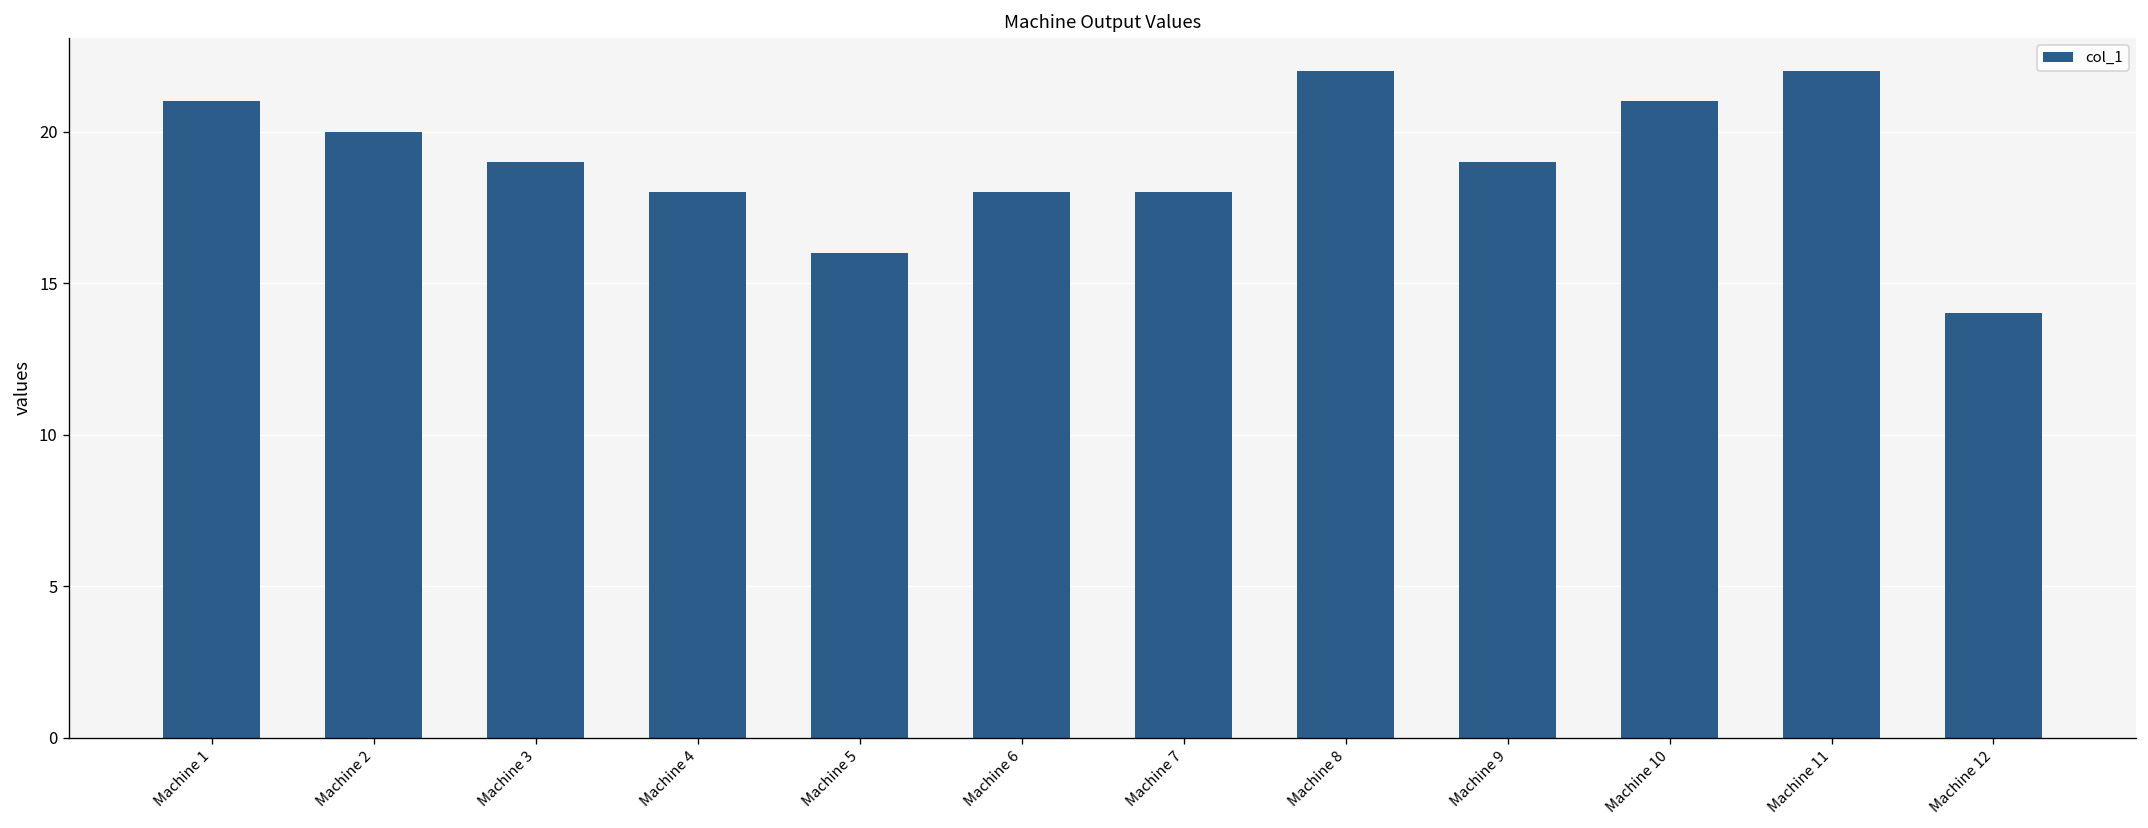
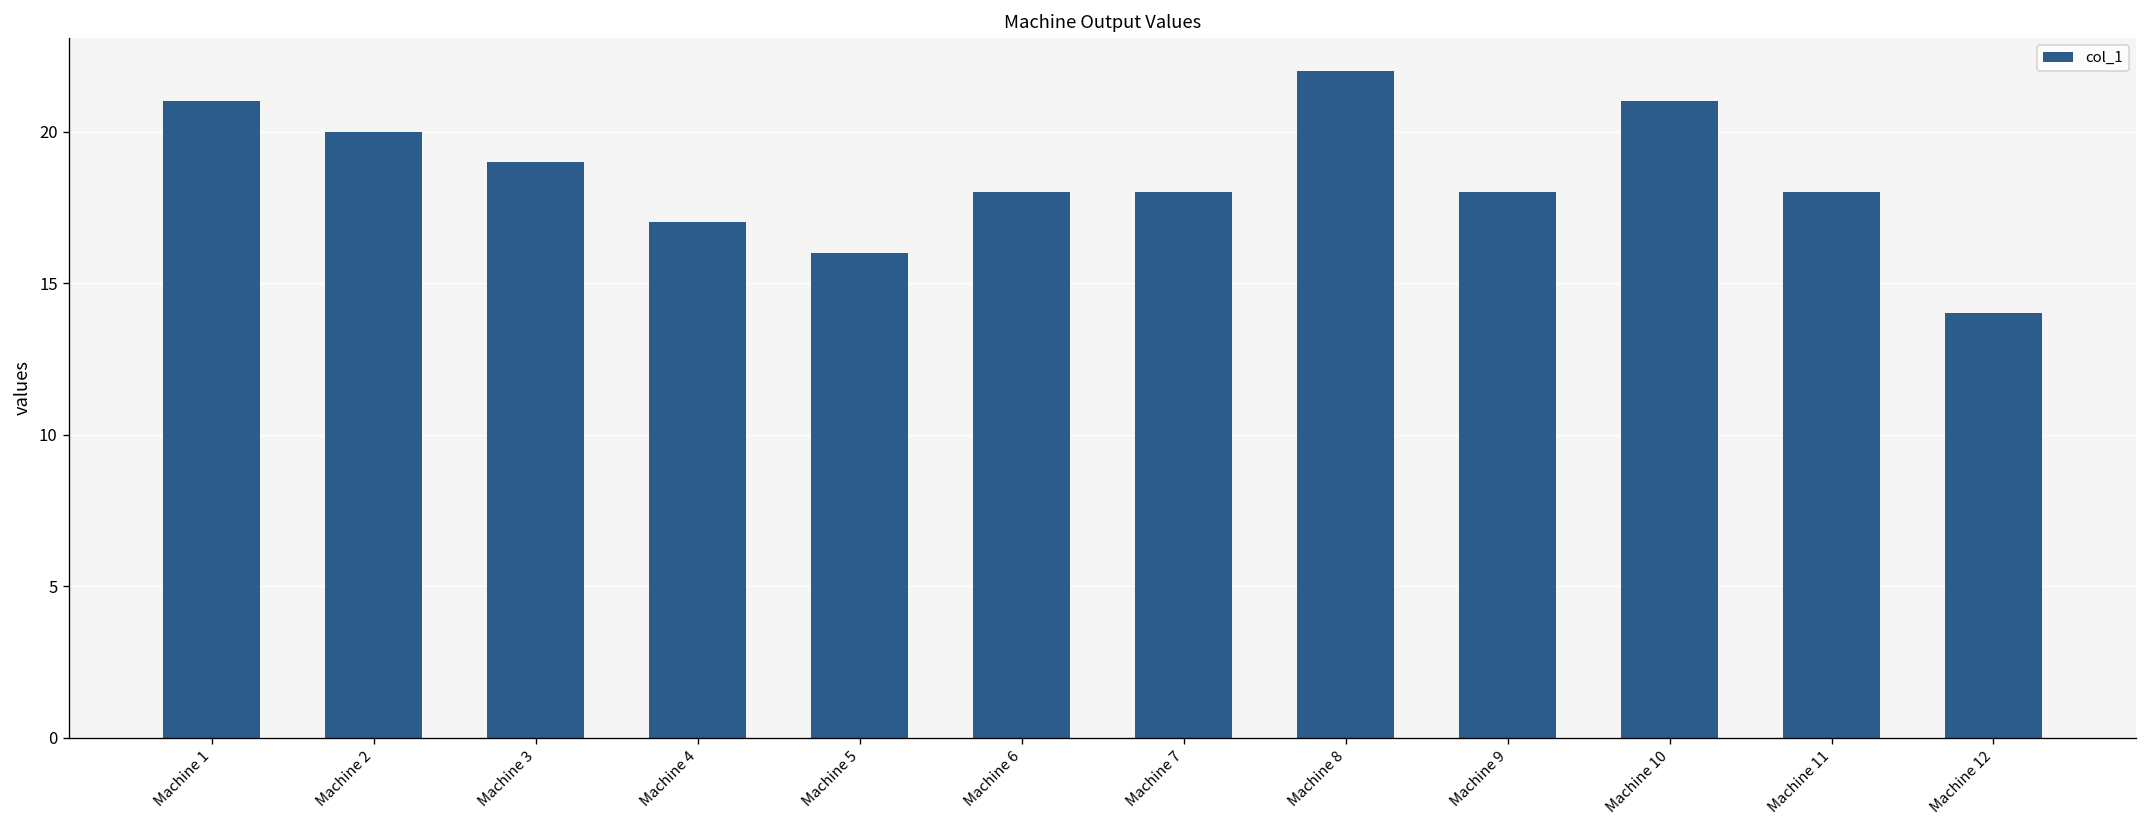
Machine 4: 18 -> 17
Machine 9: 19 -> 18
Machine 11: 22 -> 18
